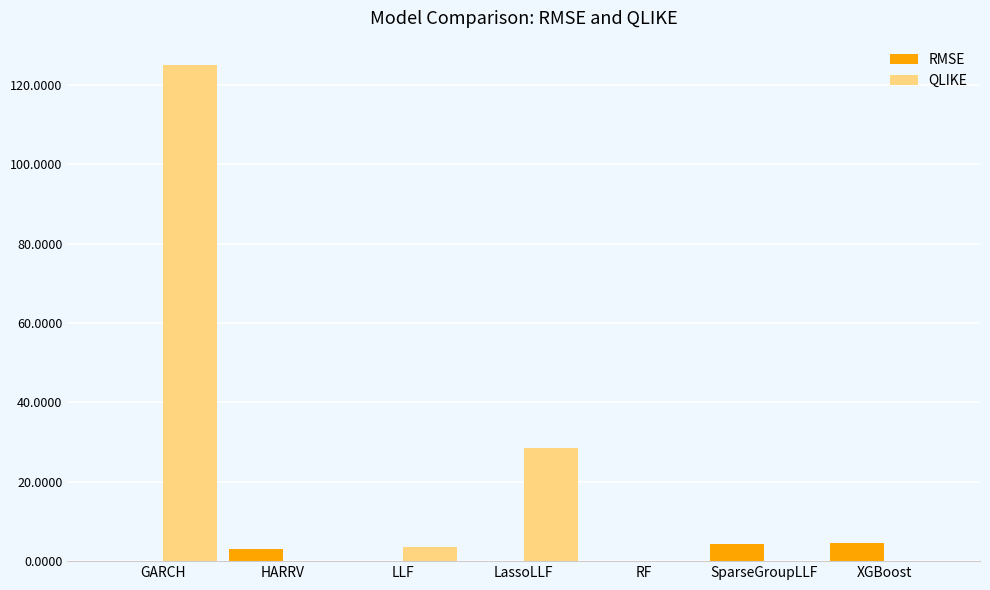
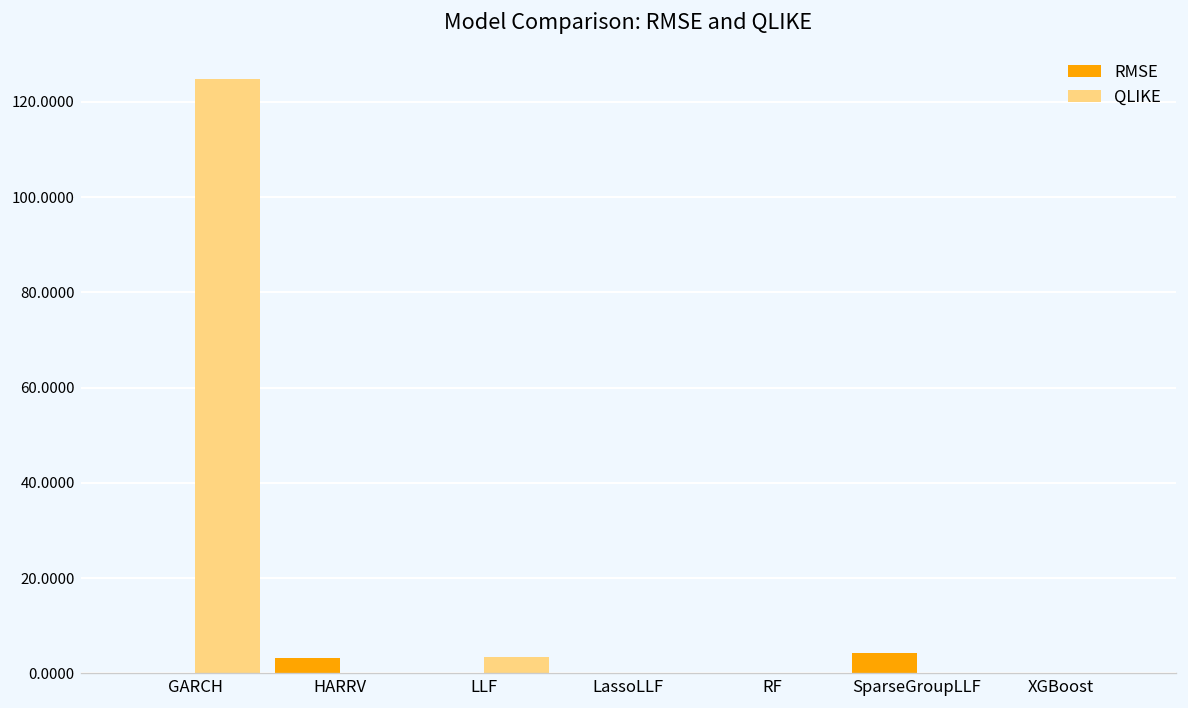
QLIKE, LassoLLF: 29 -> 0
RMSE, XGBoost: 4 -> 0
